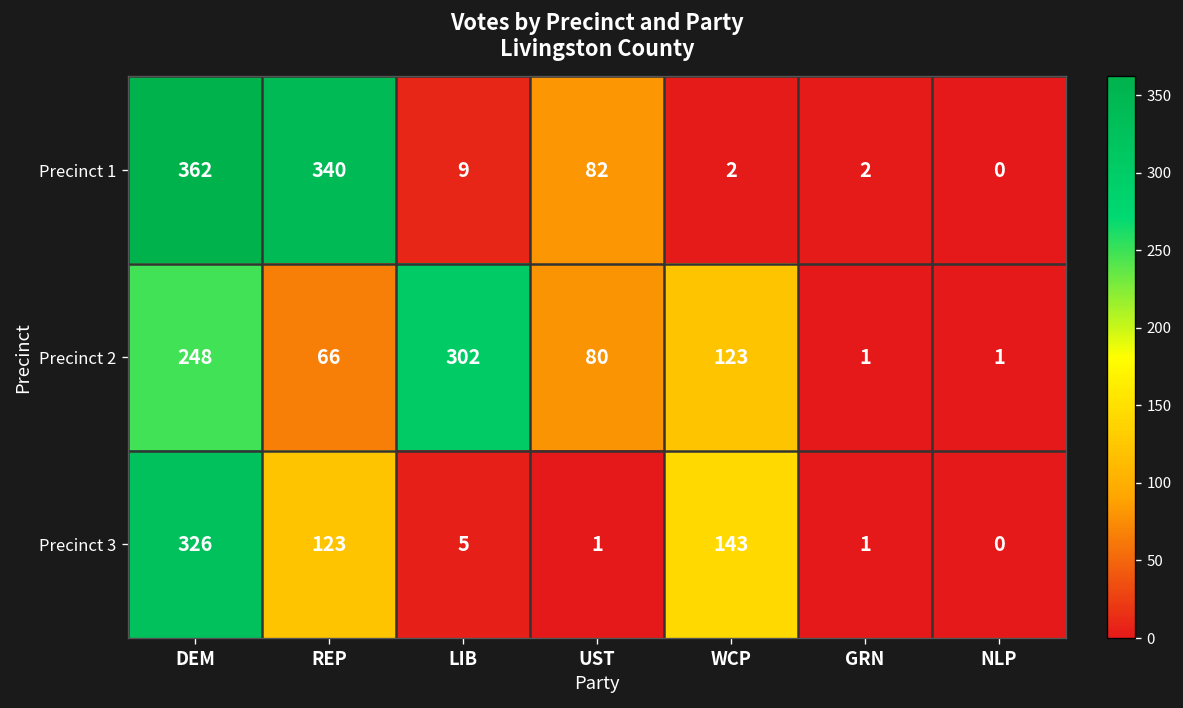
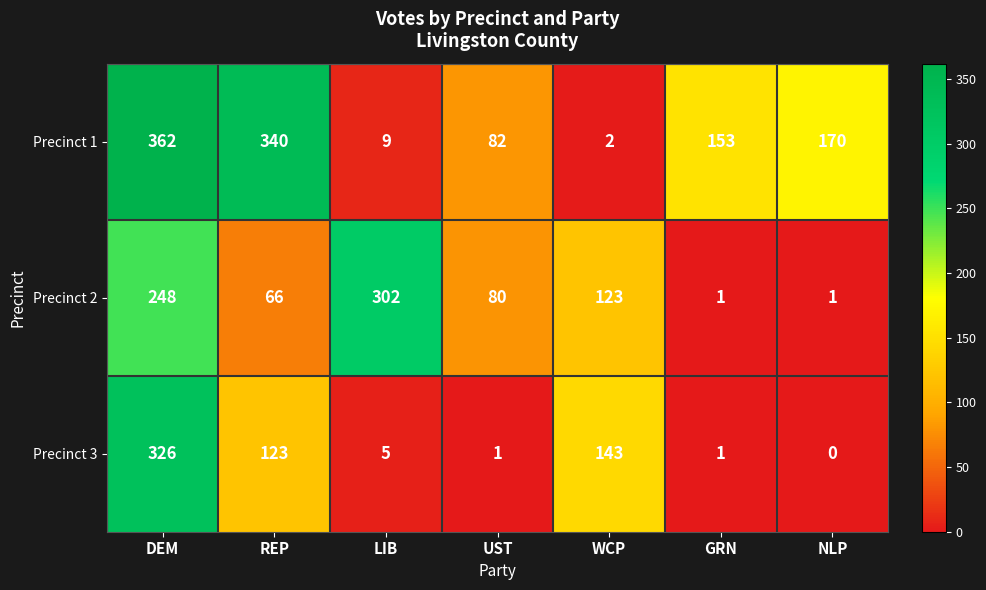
Precinct 1, GRN: 2 -> 153
Precinct 1, NLP: 0 -> 170
